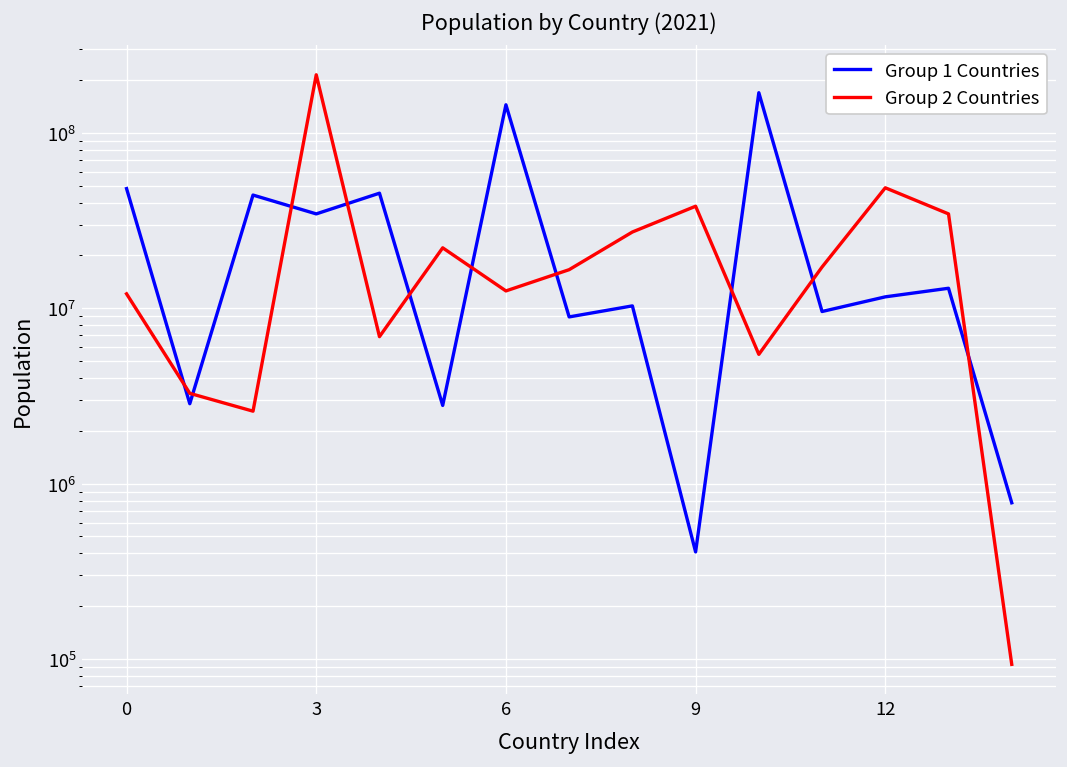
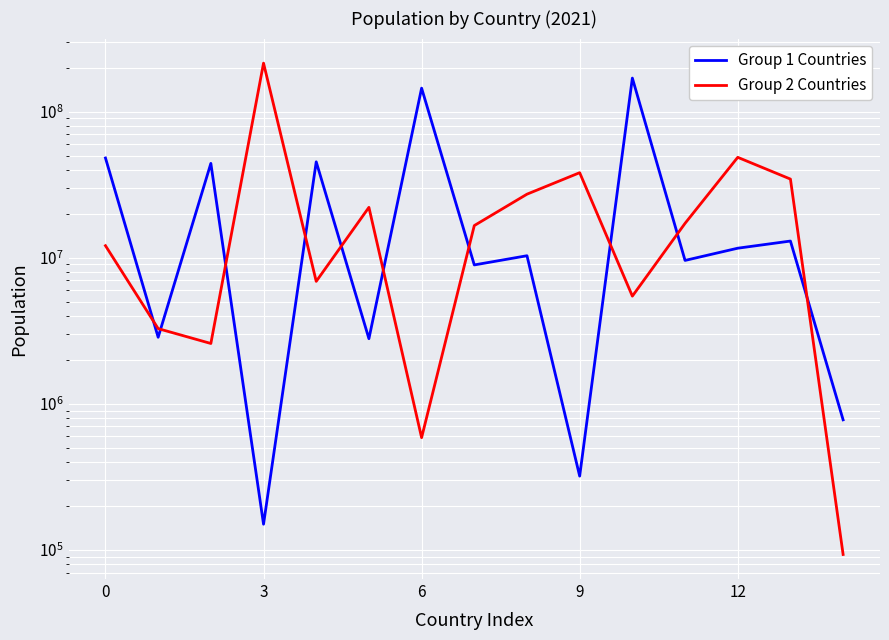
Group 1 Countries, 3: 35000000 -> 150000
Group 2 Countries, 6: 13000000 -> 590000
Group 1 Countries, 9: 410000 -> 320000
